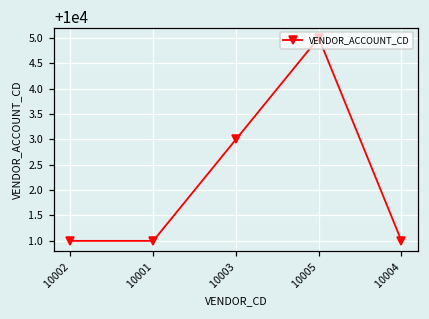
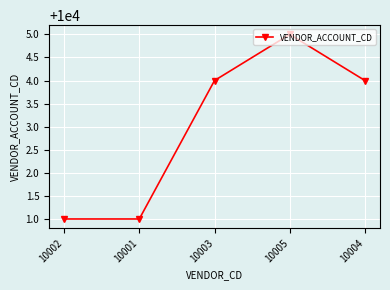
10003: 10003 -> 10004
10004: 10001 -> 10004
